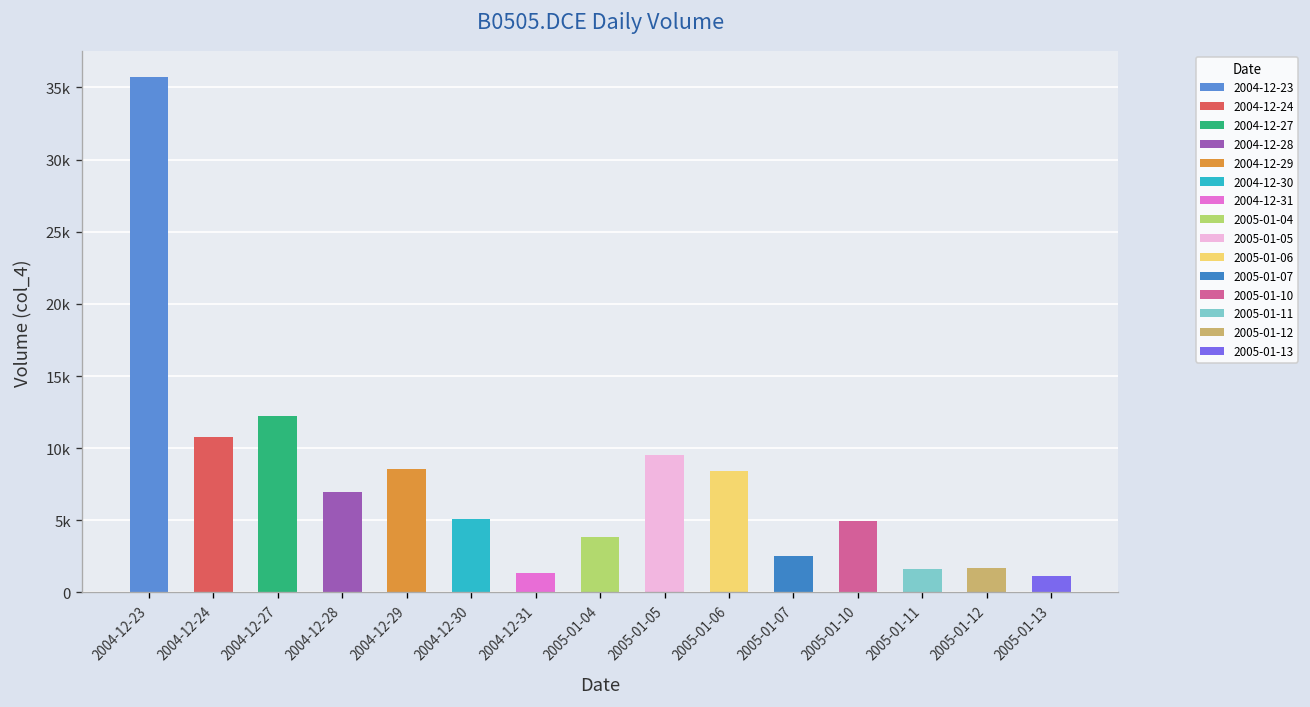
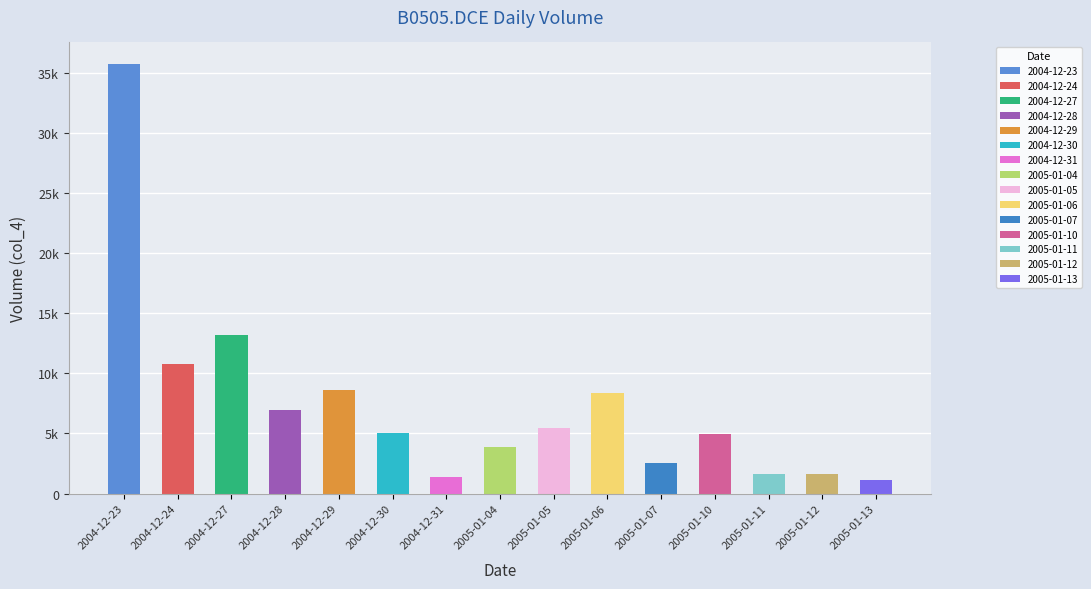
2004-12-27: 12200 -> 13200
2005-01-05: 9600 -> 5500
